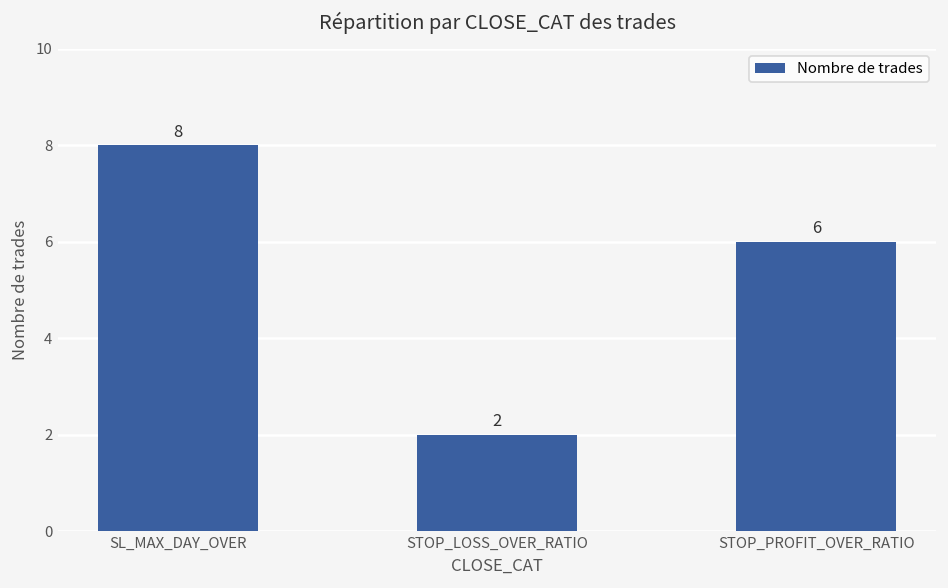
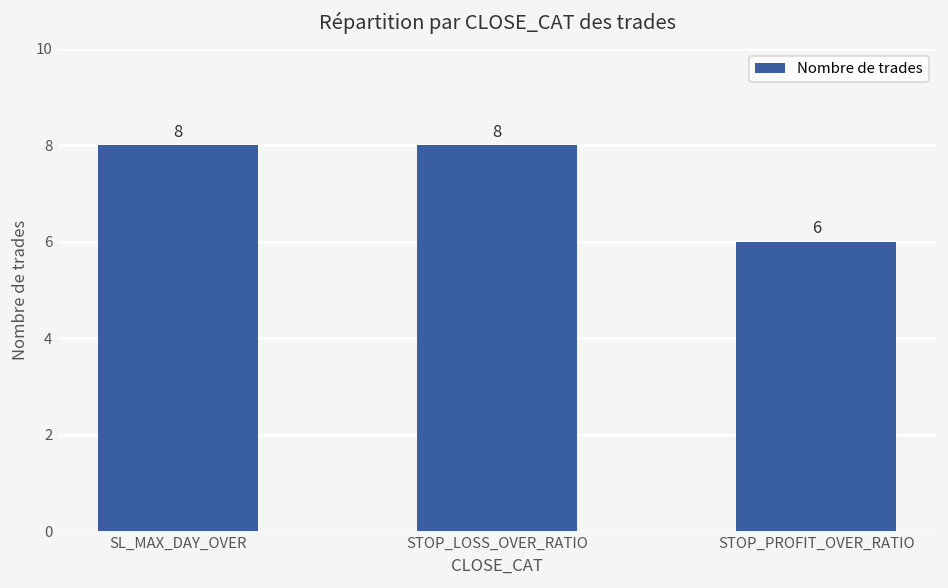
STOP_LOSS_OVER_RATIO: 2 -> 8
